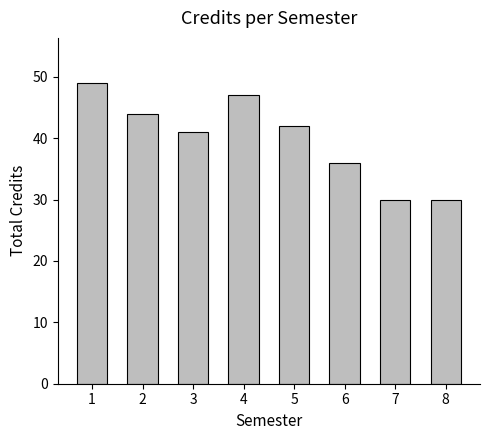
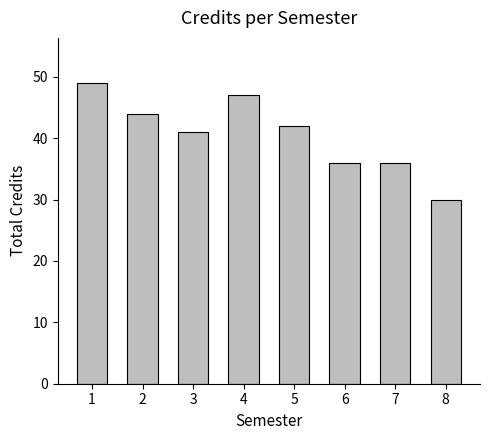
7: 30 -> 36
